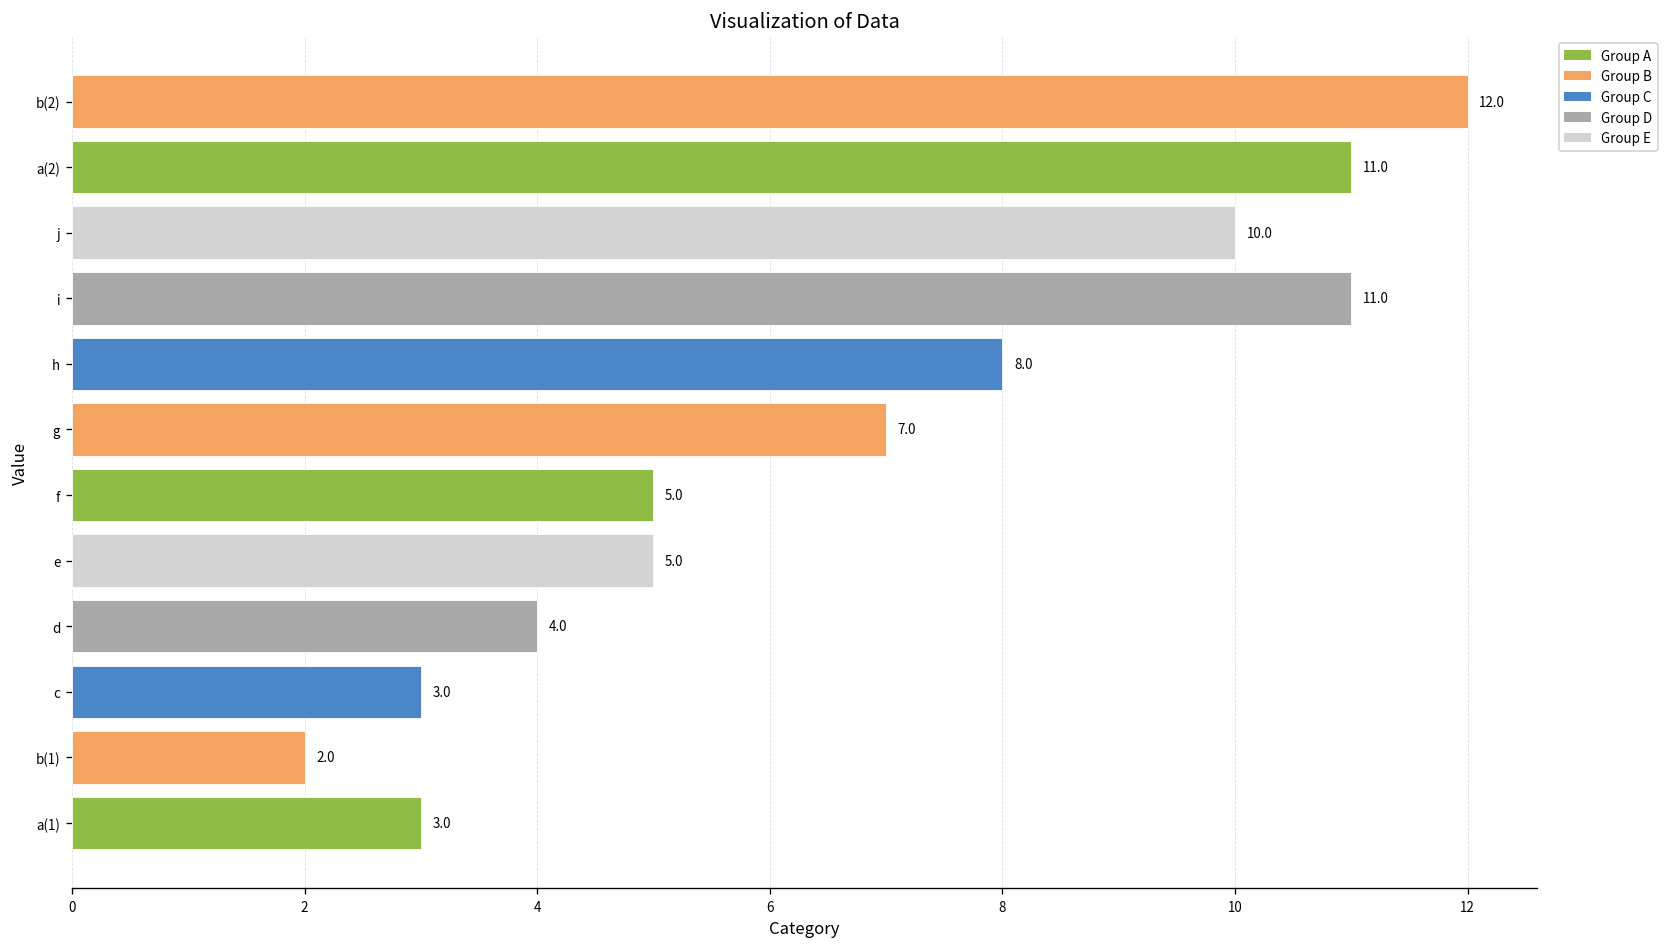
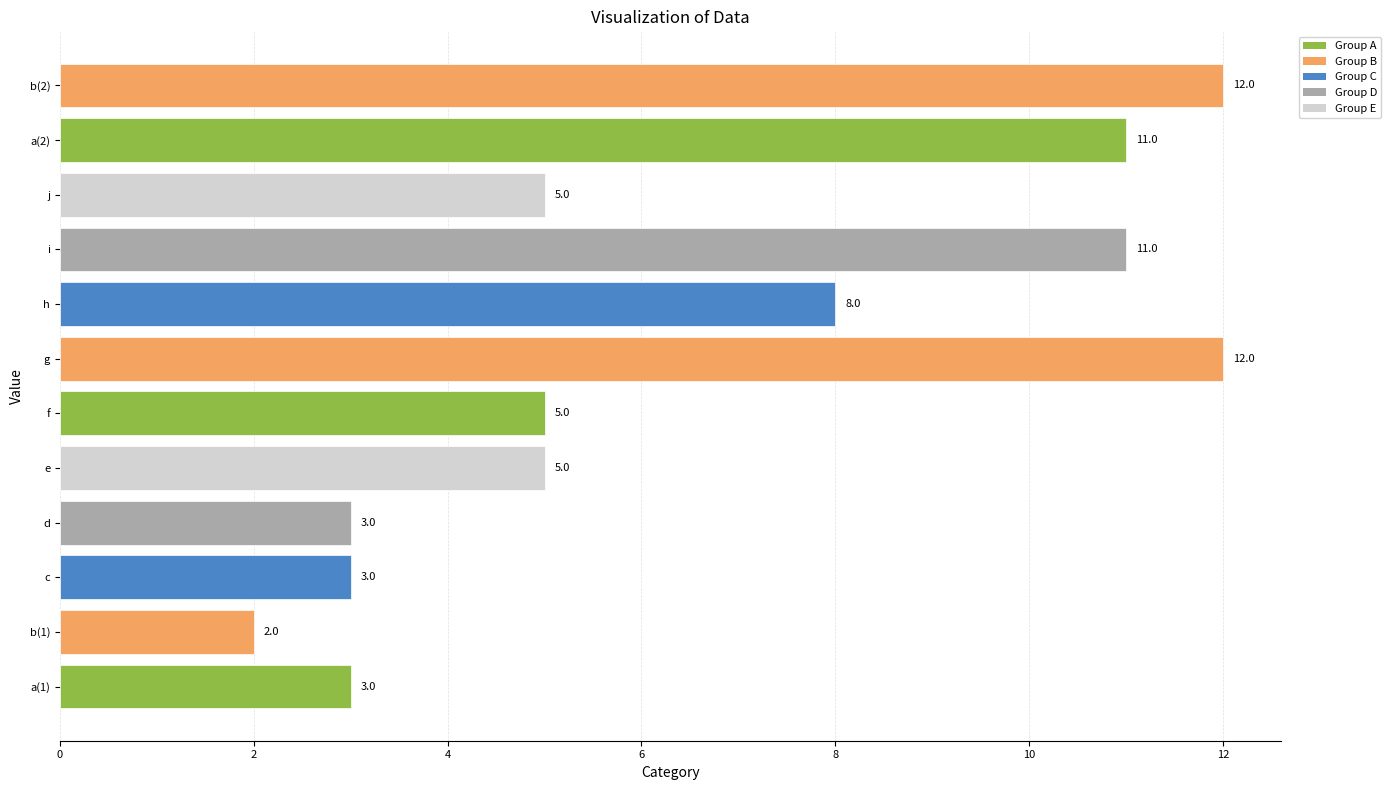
j: 10.0 -> 5.0
g: 7.0 -> 12.0
d: 4.0 -> 3.0
